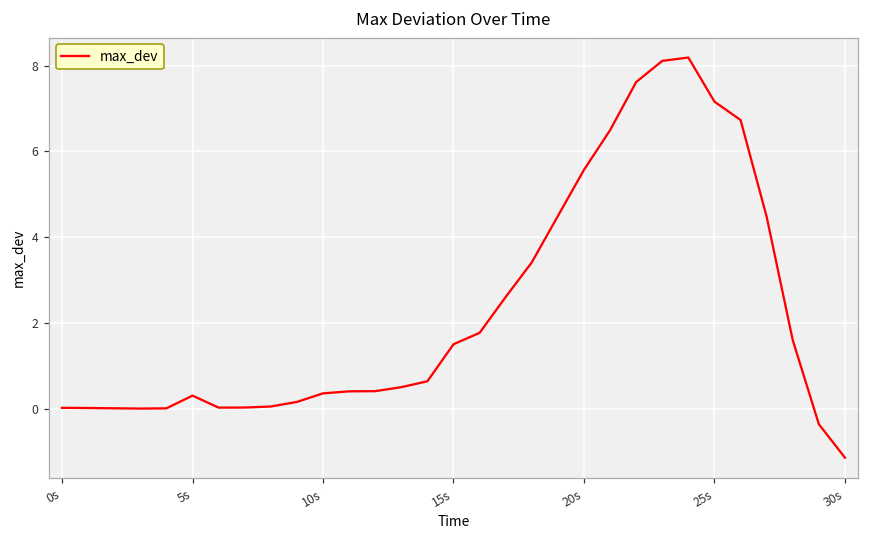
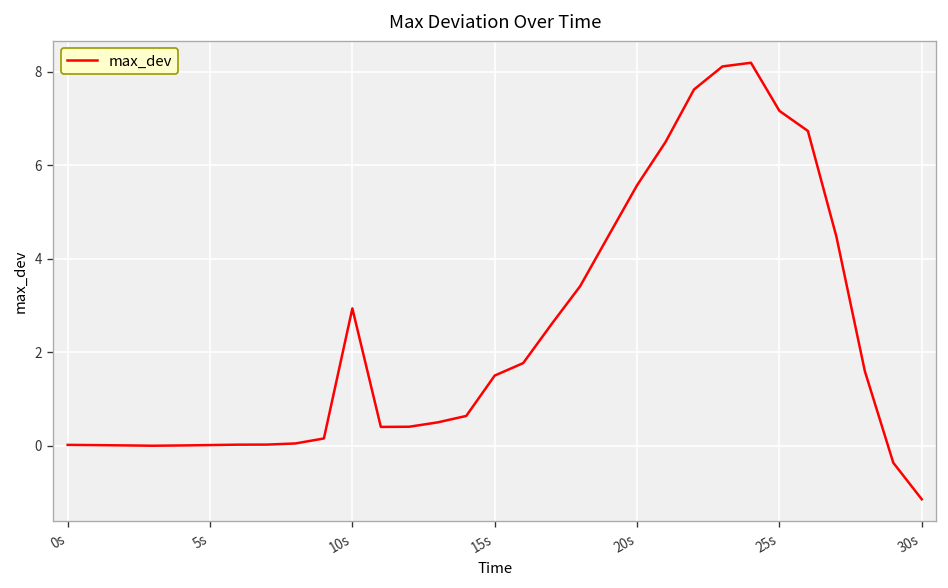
5s: 0.3 -> 0.0
10s: 0.4 -> 2.9
